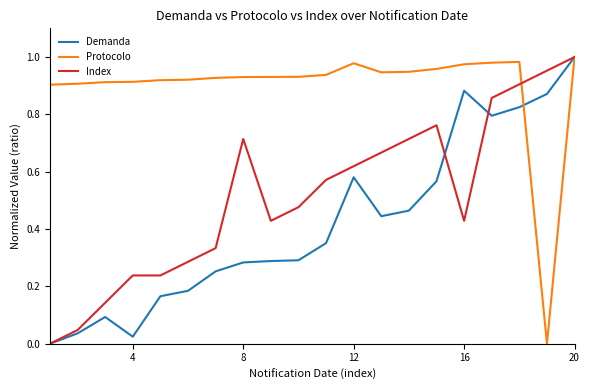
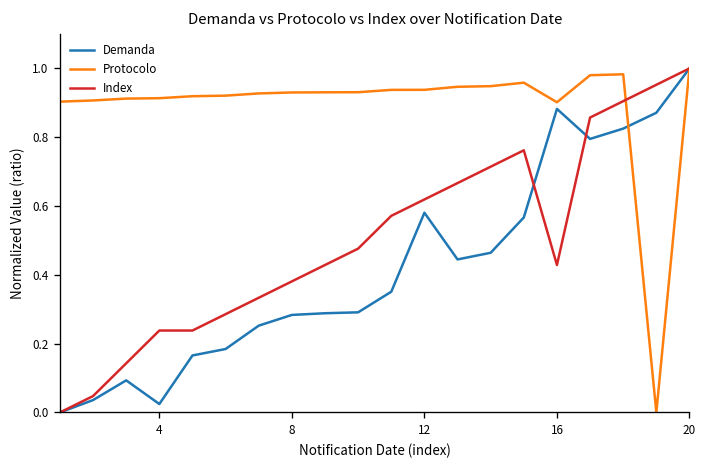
Index, 8: 0.71 -> 0.38
Protocolo, 12: 0.98 -> 0.94
Protocolo, 16: 0.97 -> 0.90
